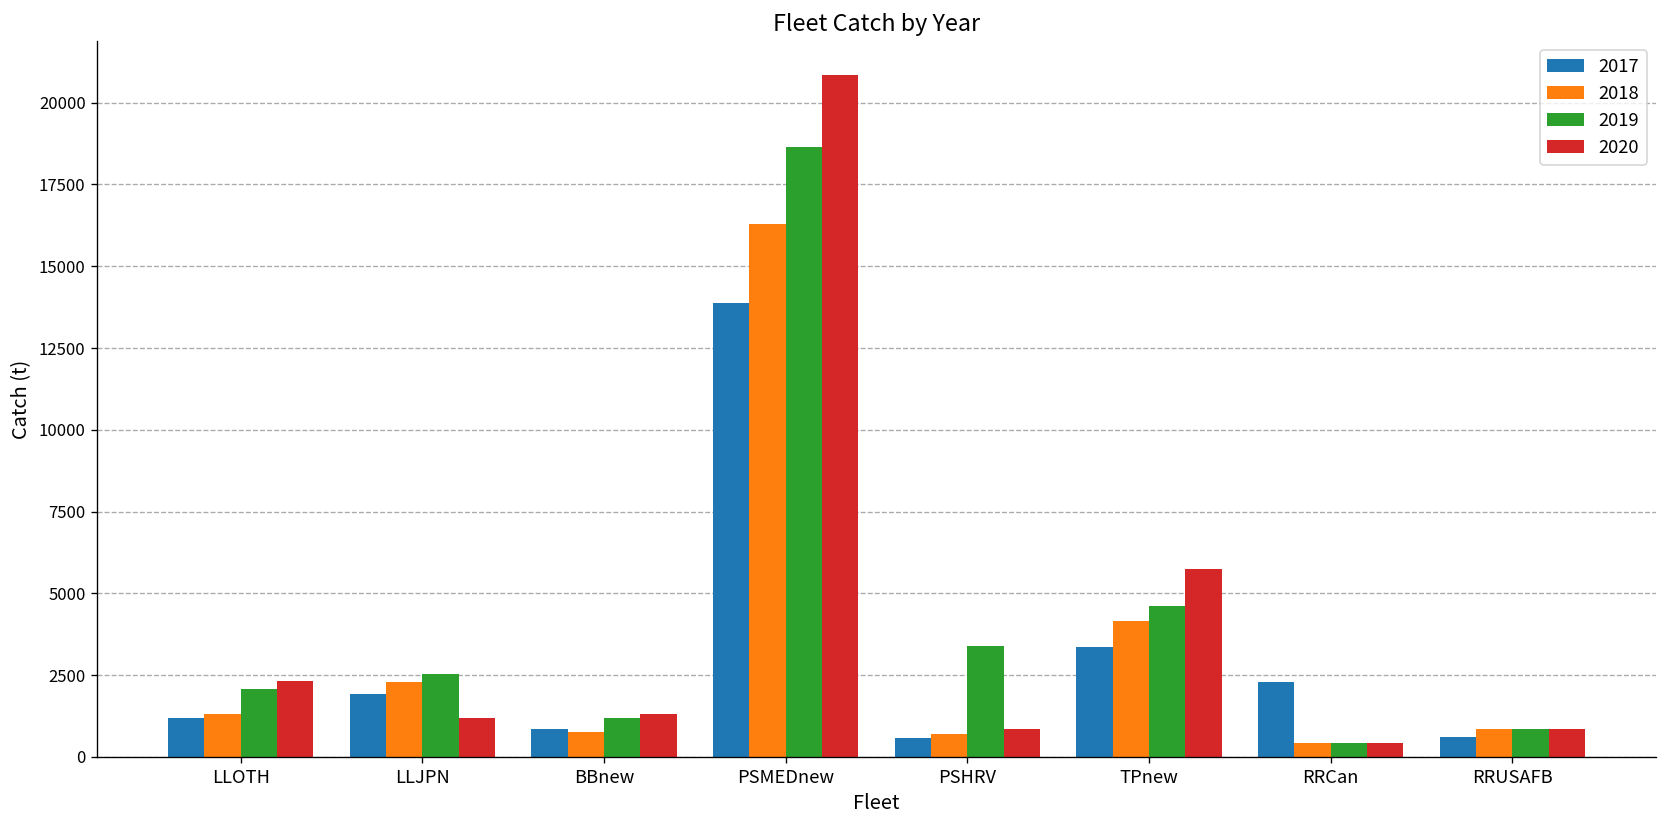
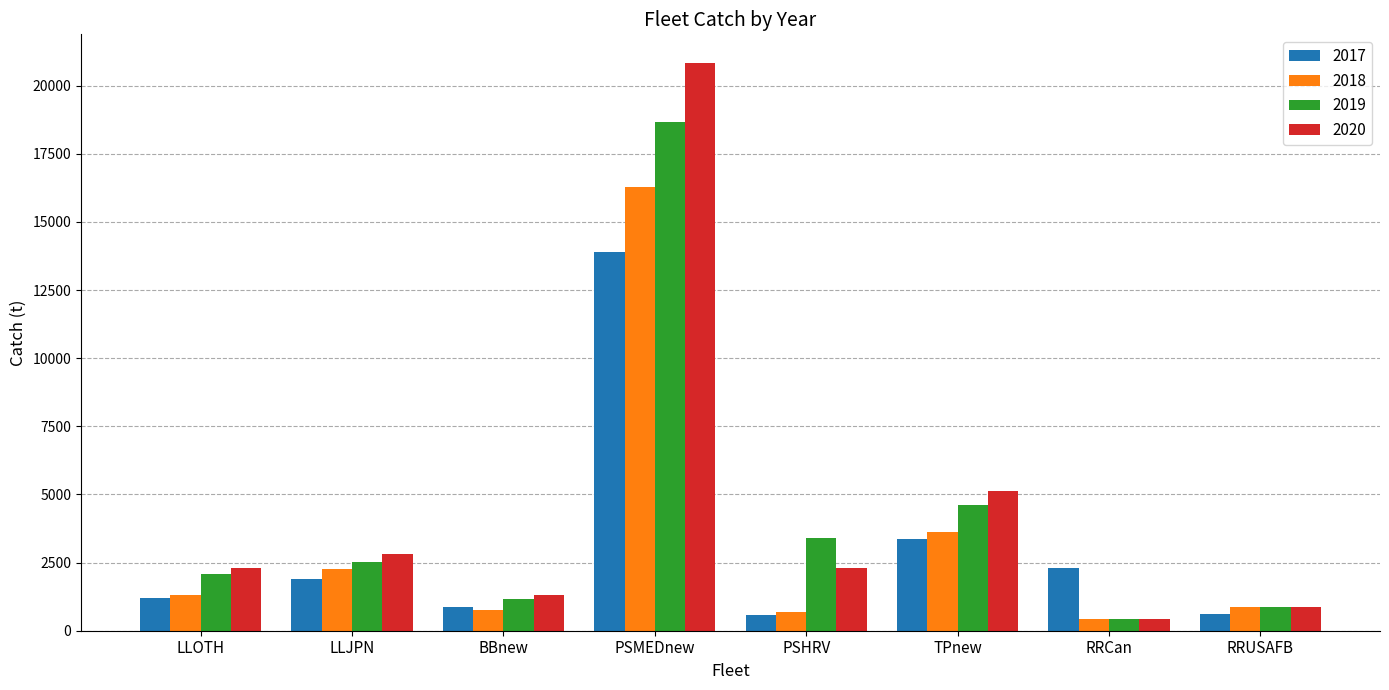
2020, LLJPN: 1200 -> 2800
2020, PSHRV: 800 -> 2300
2018, TPnew: 4100 -> 3600
2020, TPnew: 5700 -> 5100
